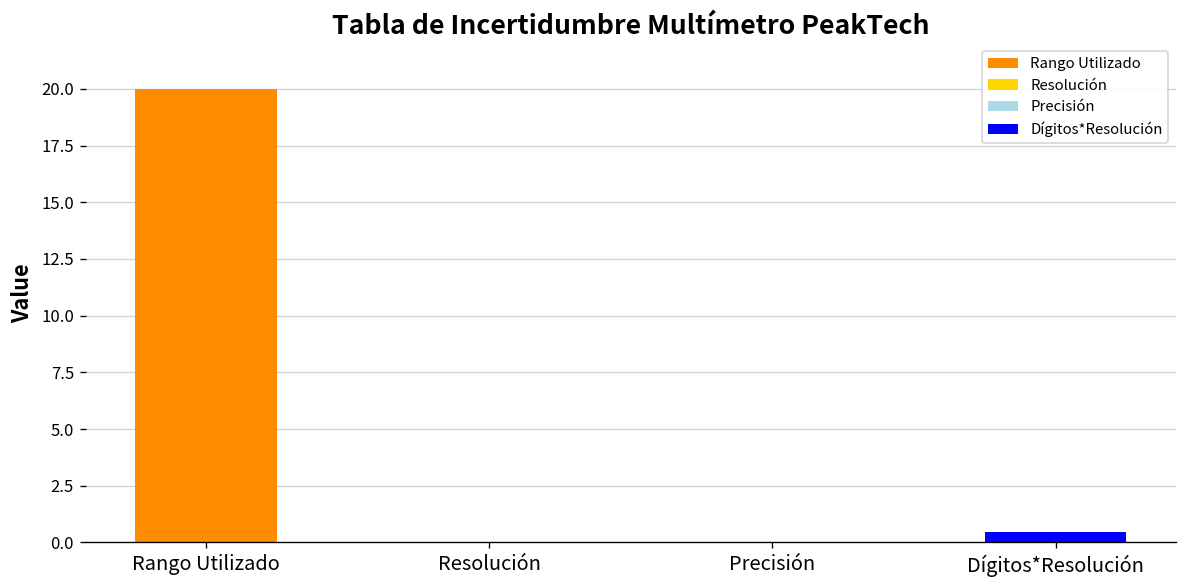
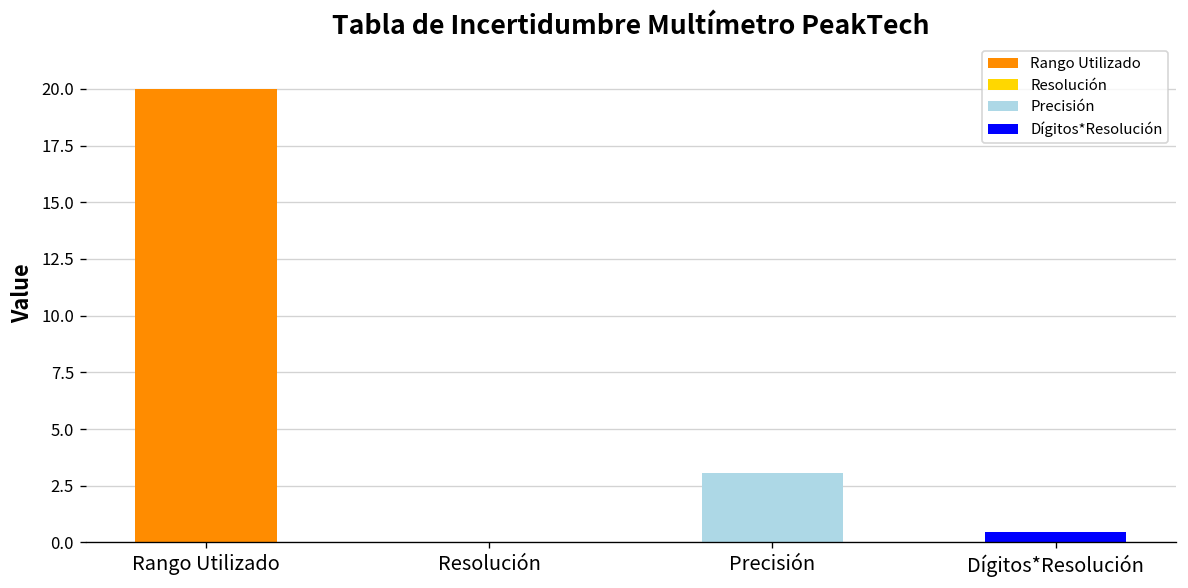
Precisión: 0.0 -> 3.1
